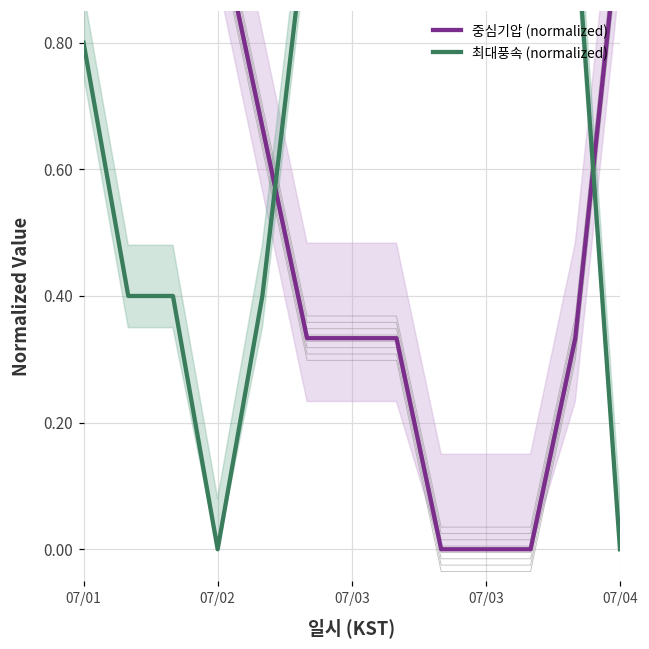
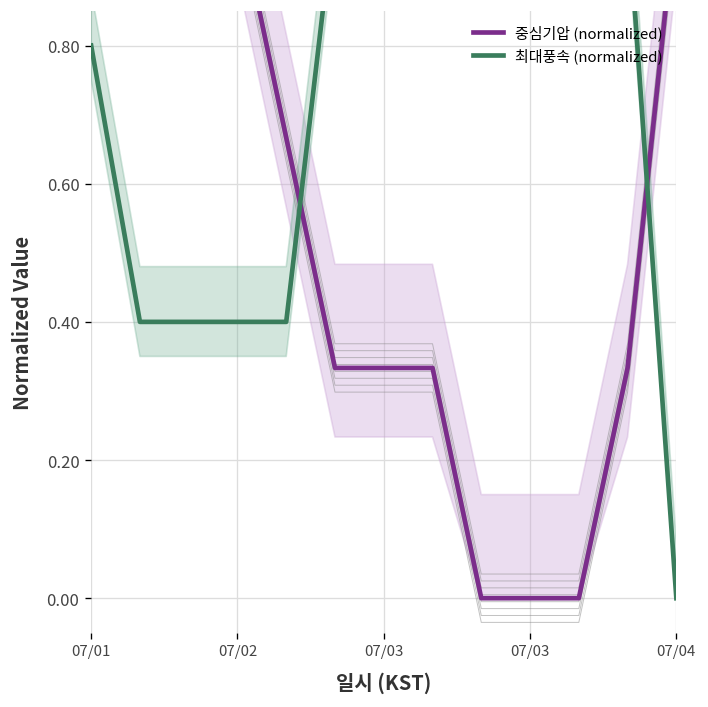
최대풍속 (normalized), 07/02: 0.00 -> 0.40
